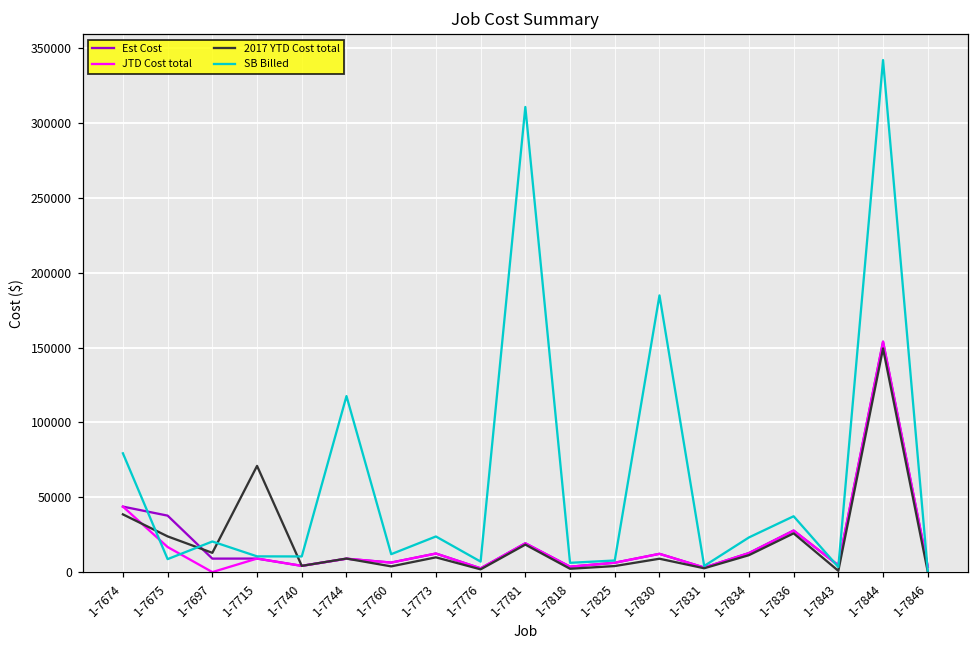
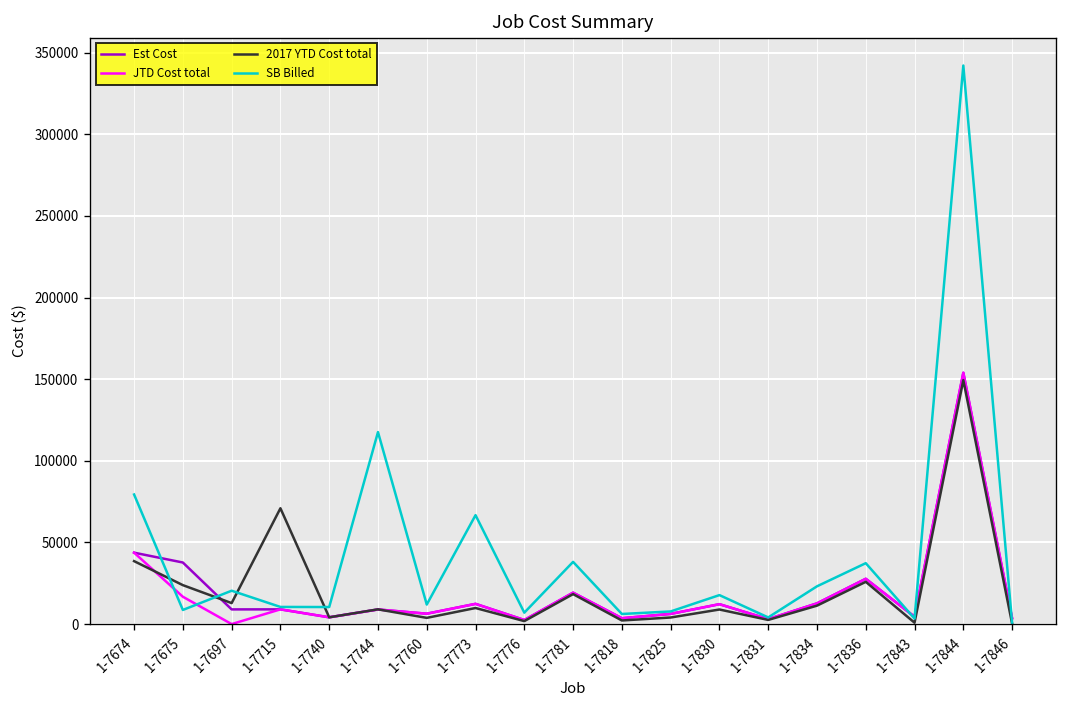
SB Billed, 1-7773: 24000 -> 67000
SB Billed, 1-7781: 311000 -> 38000
SB Billed, 1-7830: 185000 -> 18000
